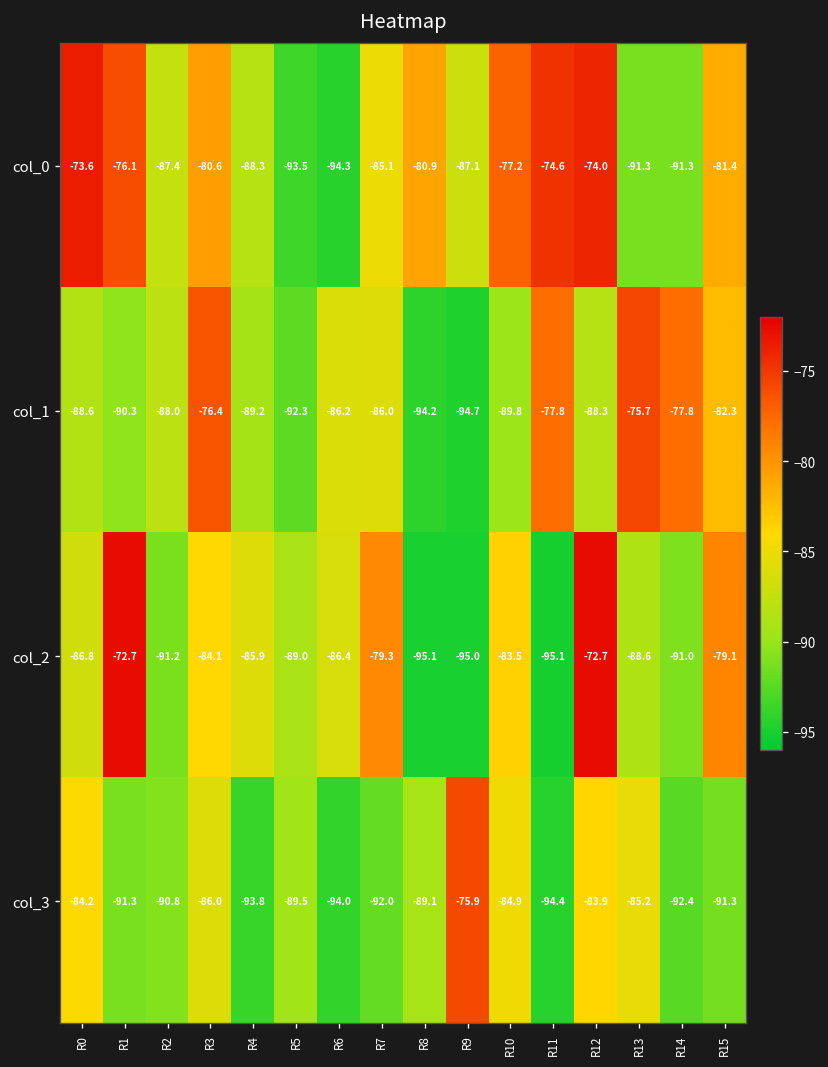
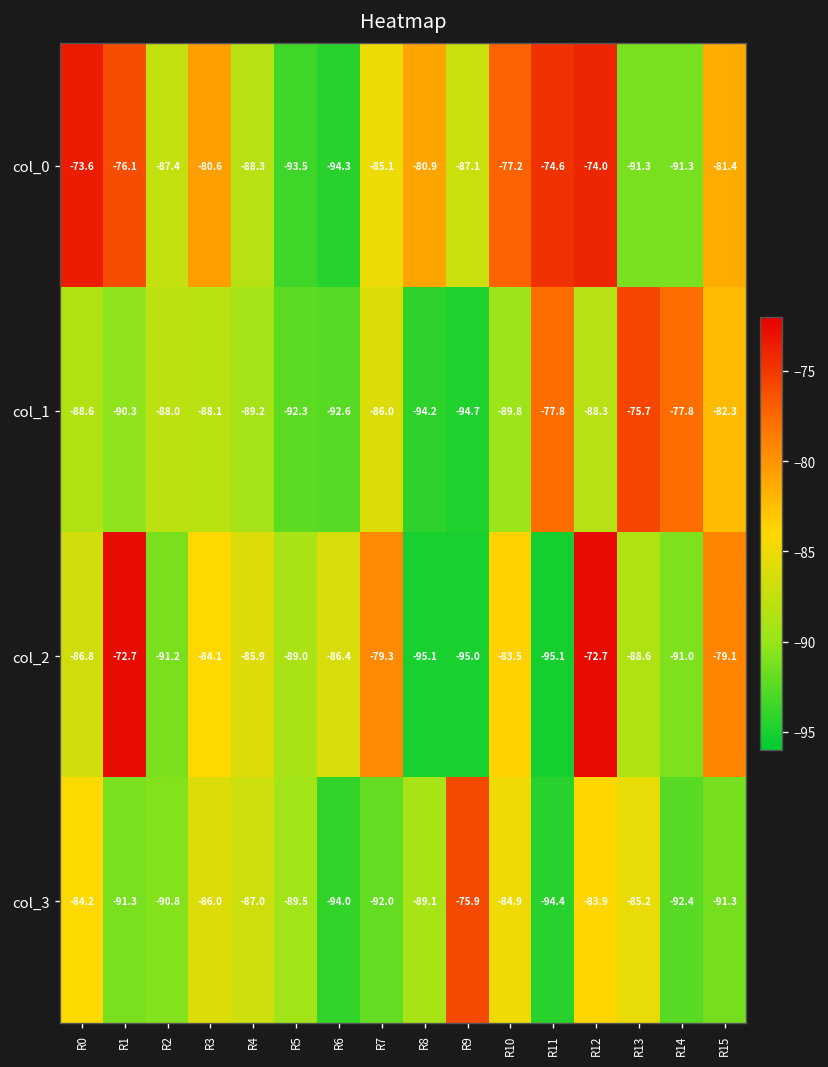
col_1, R3: -76.4 -> -88.1
col_1, R6: -86.2 -> -92.6
col_3, R4: -93.8 -> -87.0
